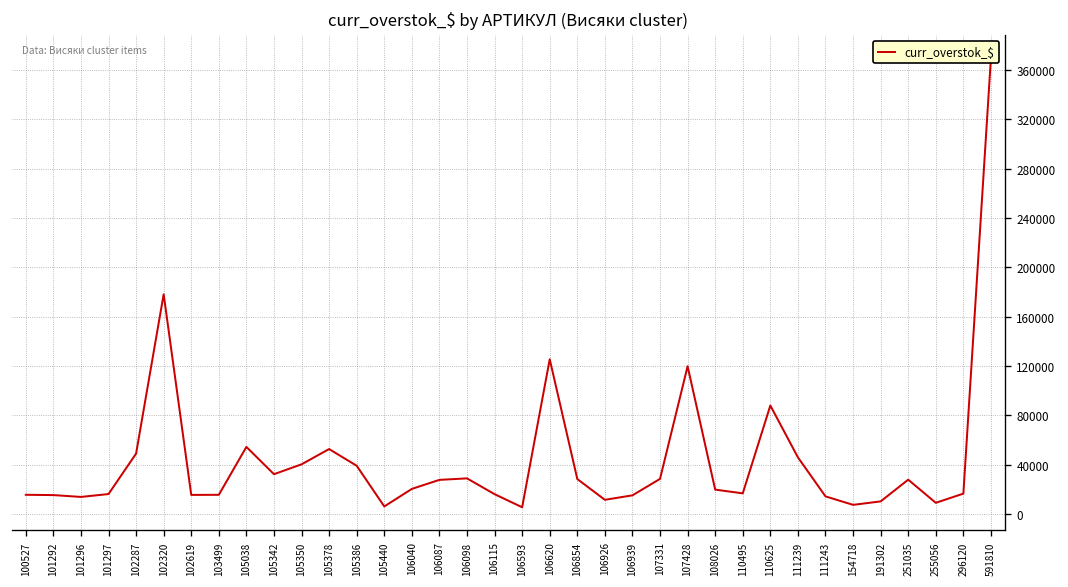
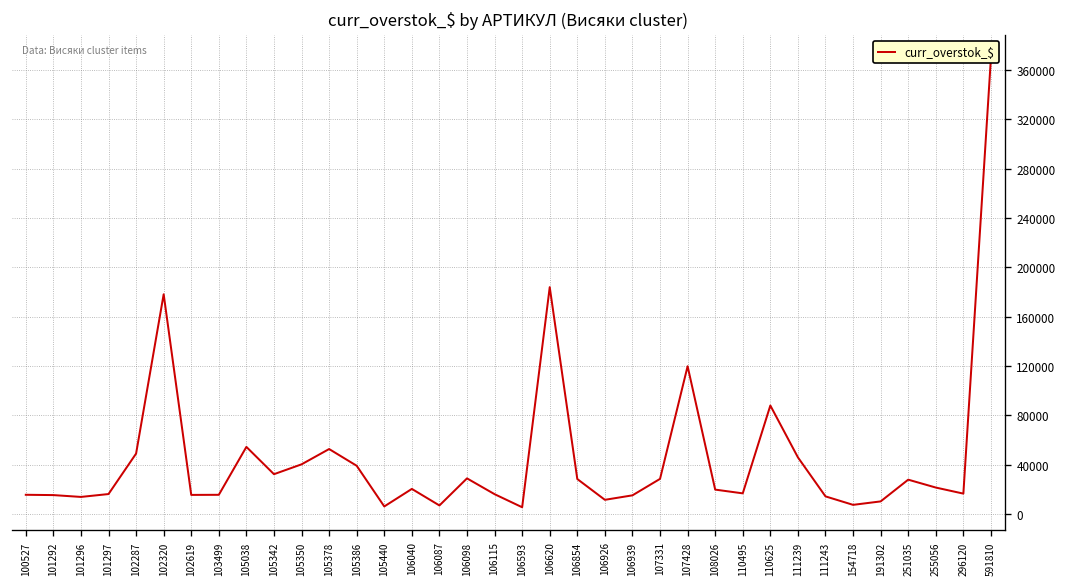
106087: 28000 -> 7000
106620: 125000 -> 184000
255056: 9000 -> 21000
